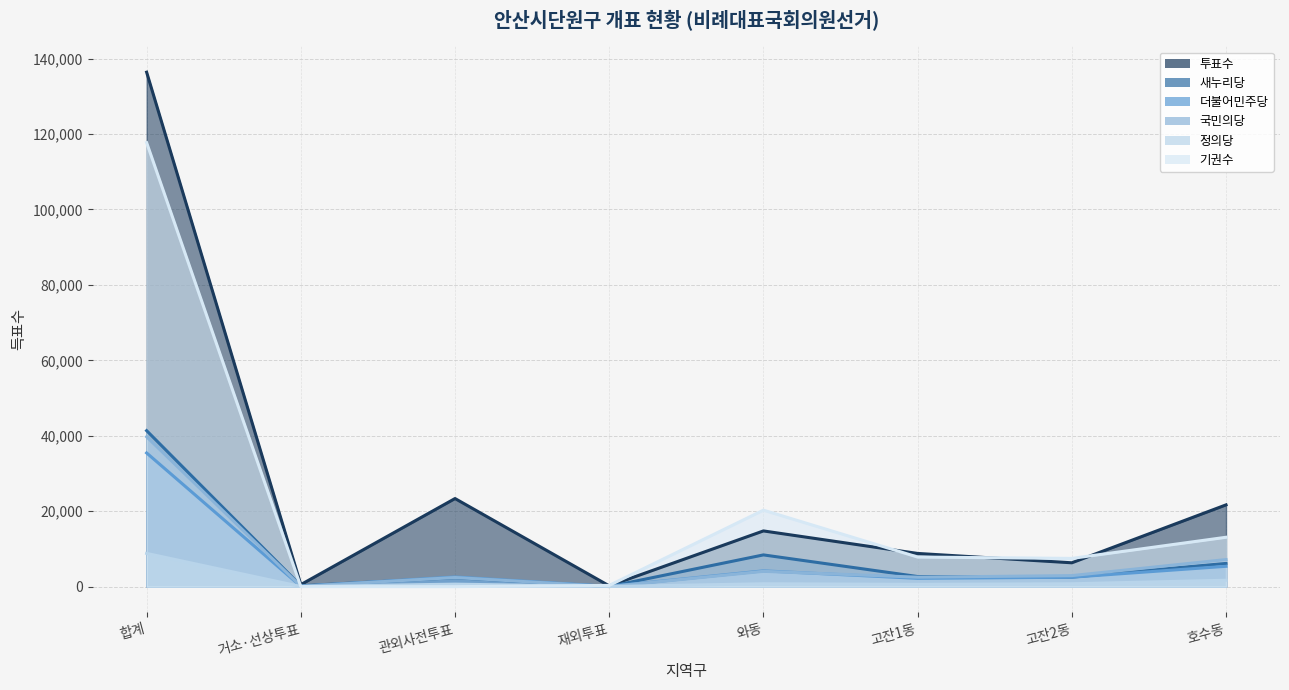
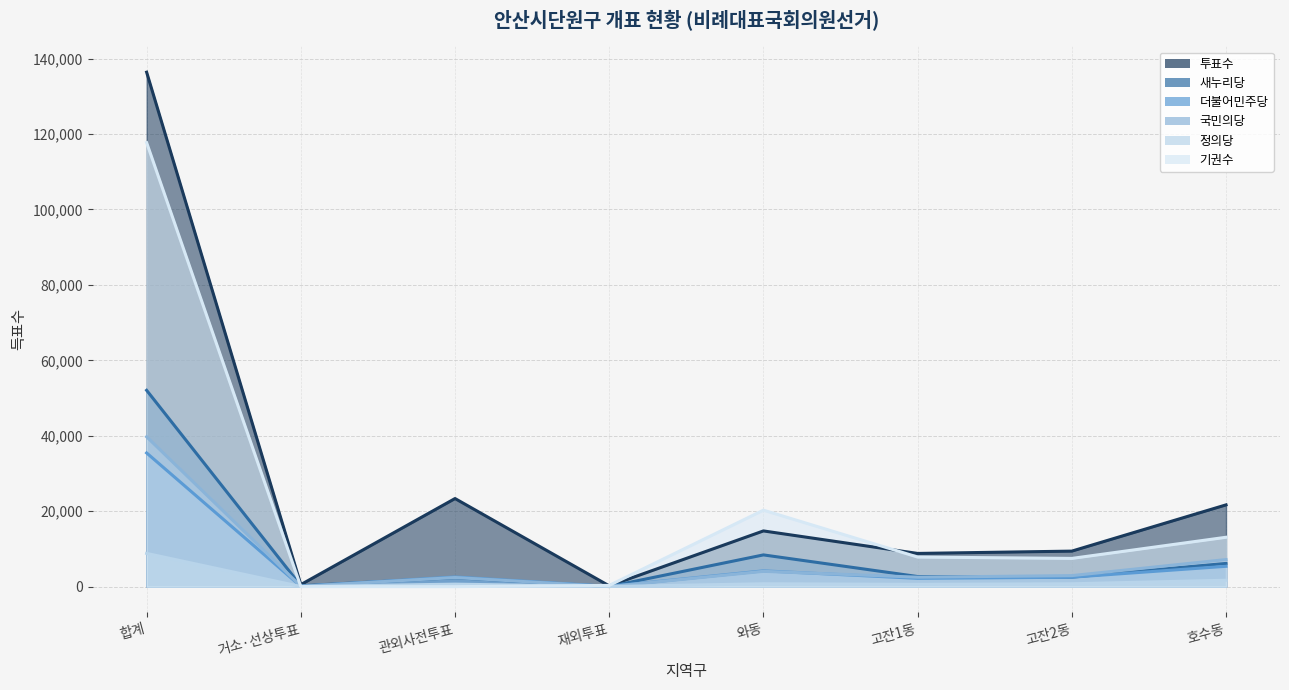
새누리당, 합계: 41,000 -> 52,000
투표수, 고잔2동: 6,000 -> 9,000
